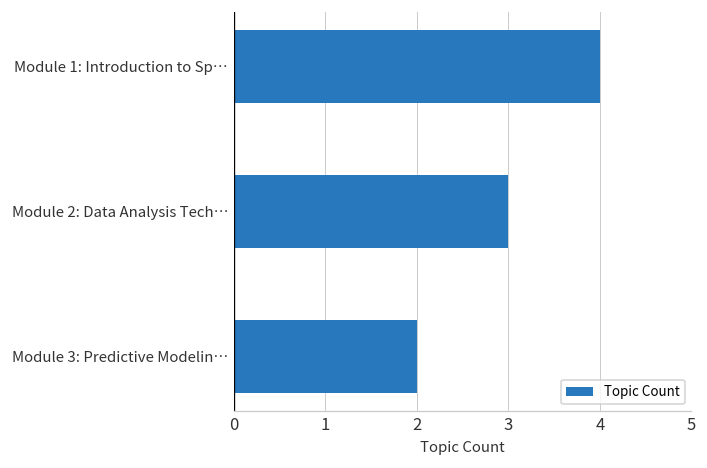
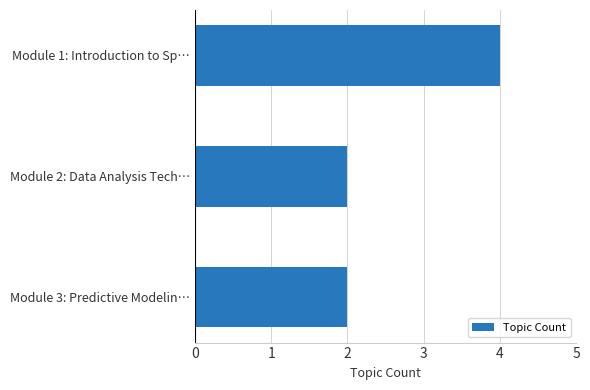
Module 2: Data Analysis Tech…: 3 -> 2
